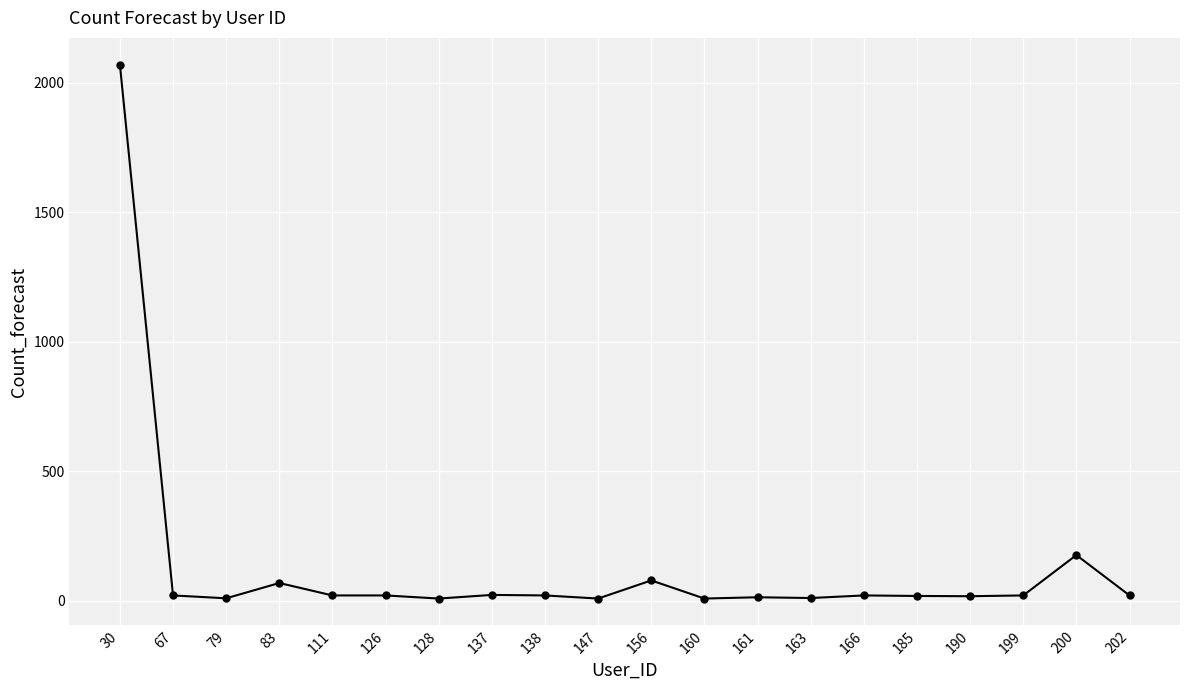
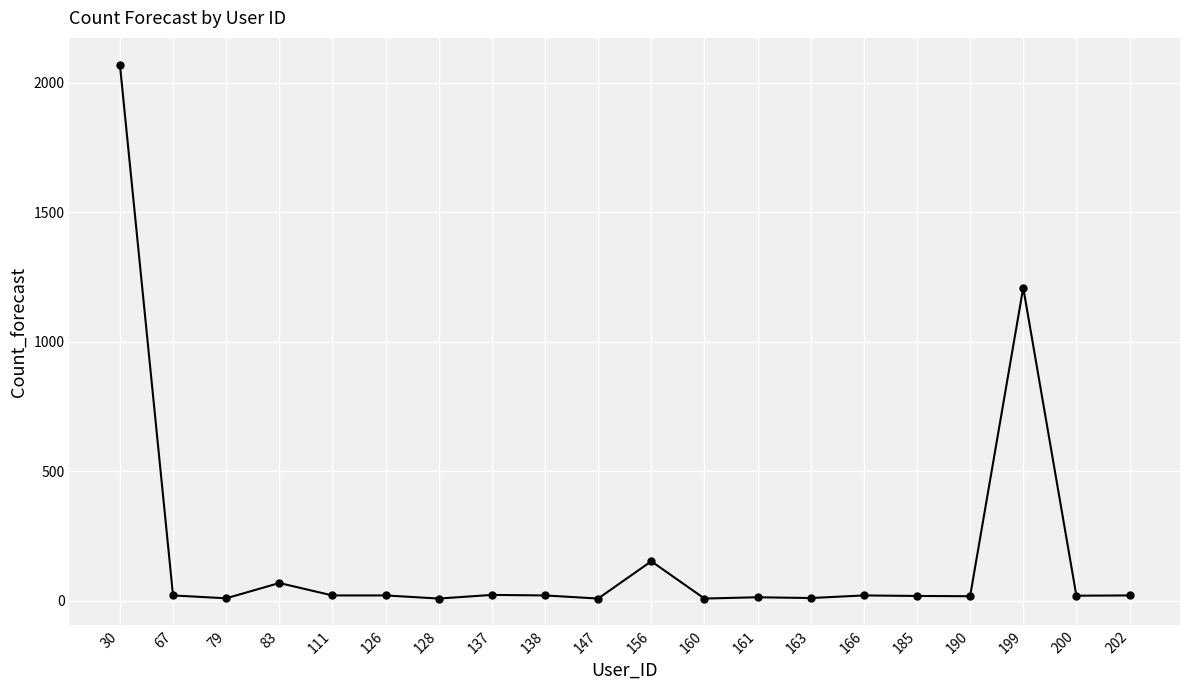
156: 80 -> 150
199: 20 -> 1210
200: 180 -> 20
